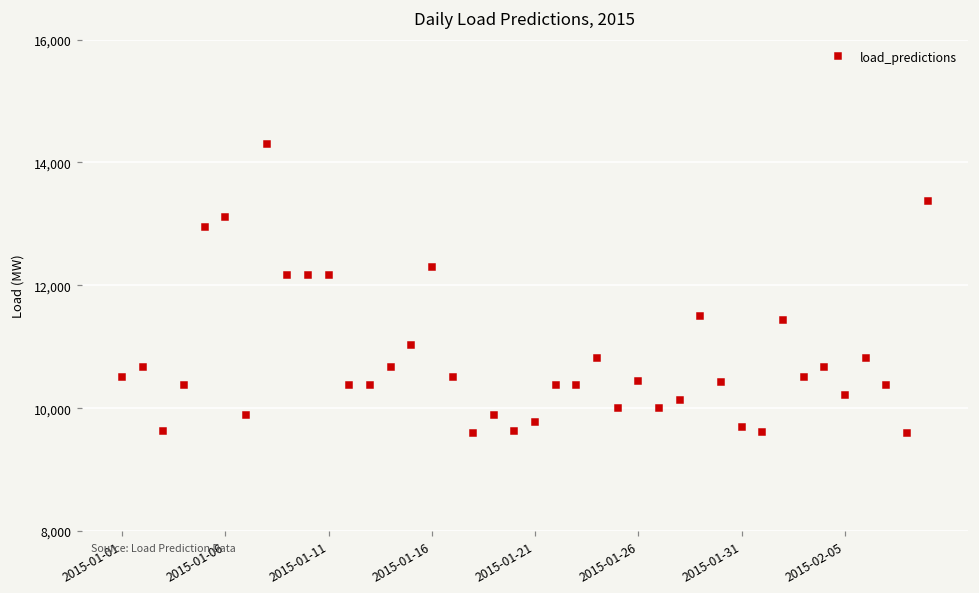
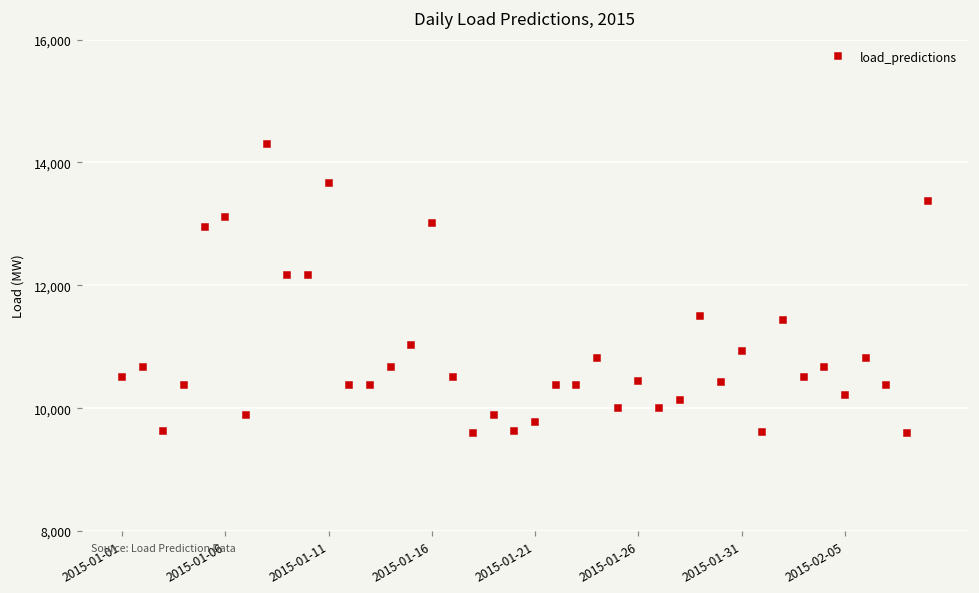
2015-01-11: 12,200 -> 13,700
2015-01-16: 12,300 -> 13,000
2015-01-31: 9,700 -> 10,900
